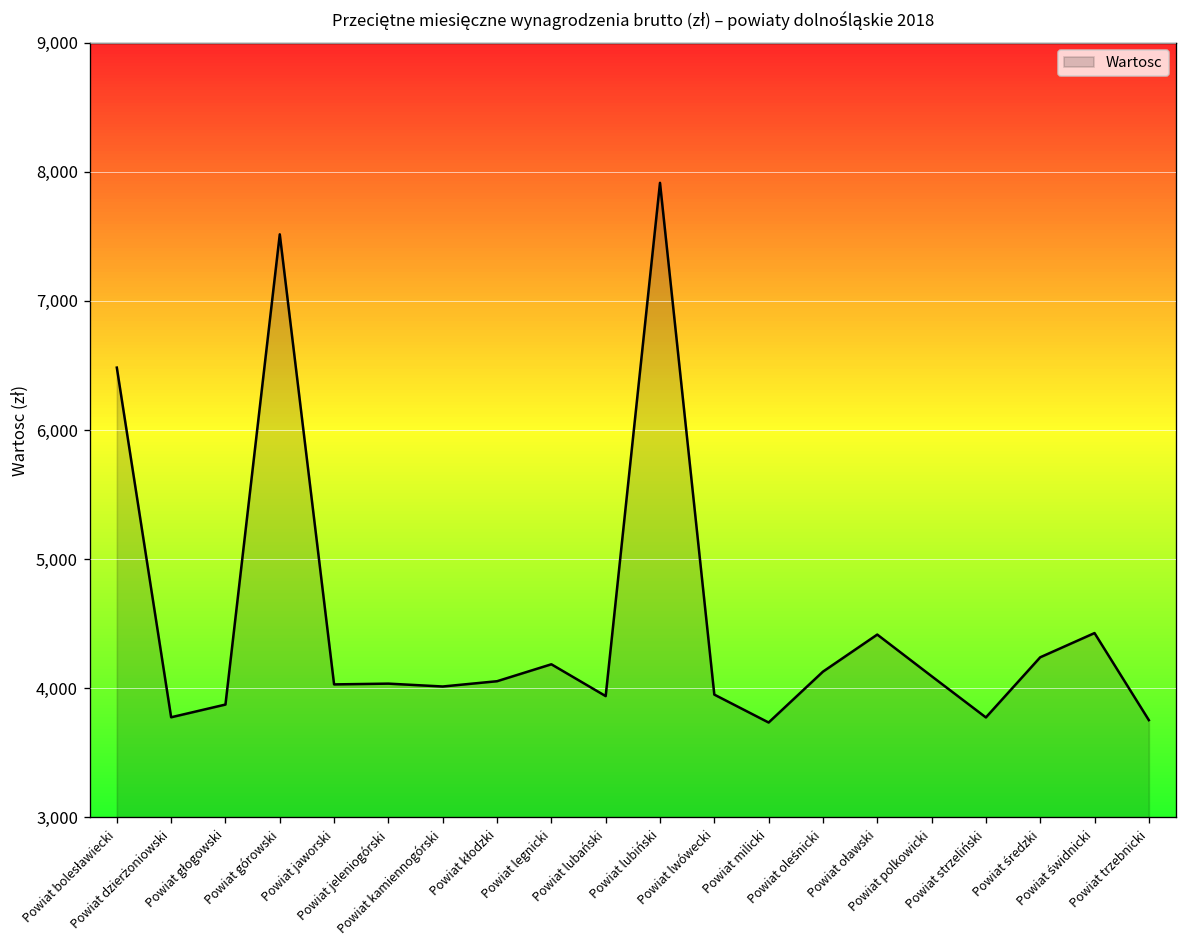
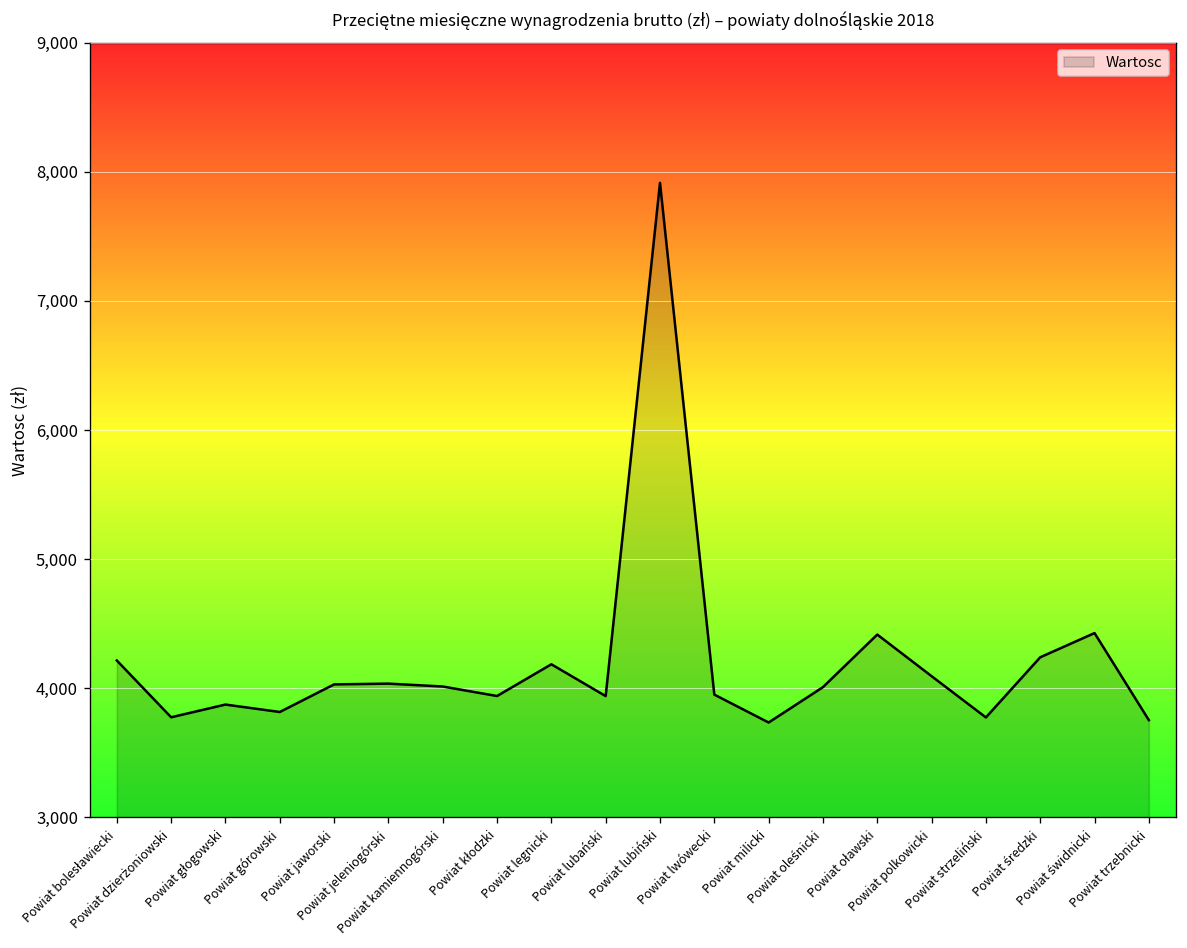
Powiat bolesławiecki: 6,480 -> 4,210
Powiat górowski: 7,520 -> 3,820
Powiat kłodzki: 4,050 -> 3,940
Powiat oleśnicki: 4,130 -> 4,010
